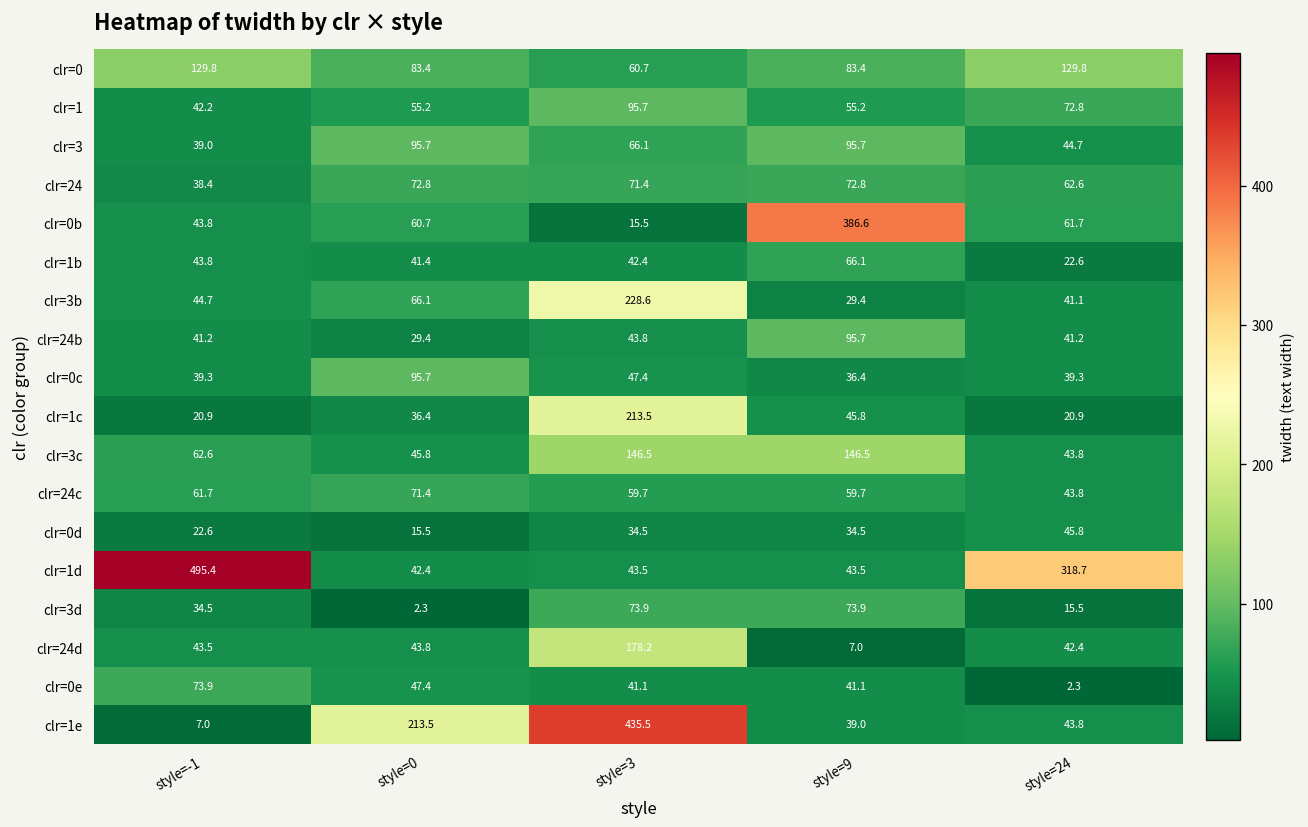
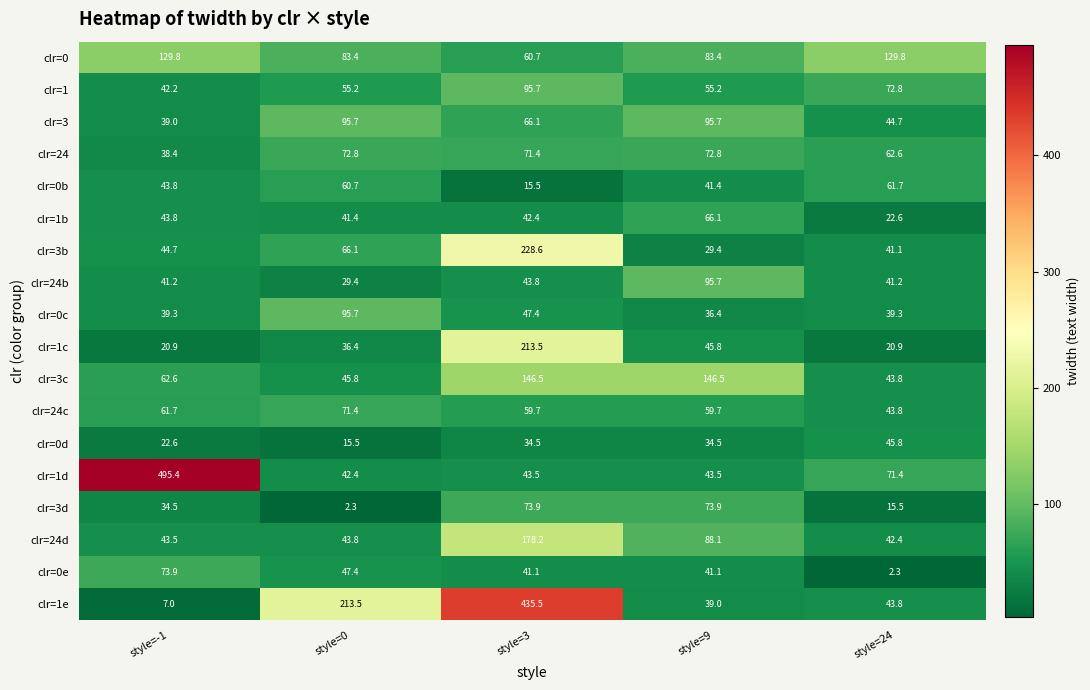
clr=0b, style=9: 386.6 -> 41.4
clr=1d, style=24: 318.7 -> 71.4
clr=24d, style=9: 7.0 -> 88.1
